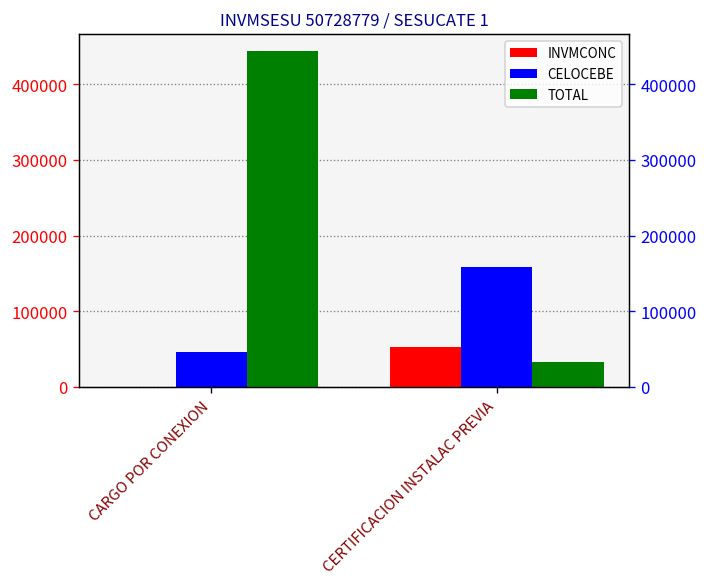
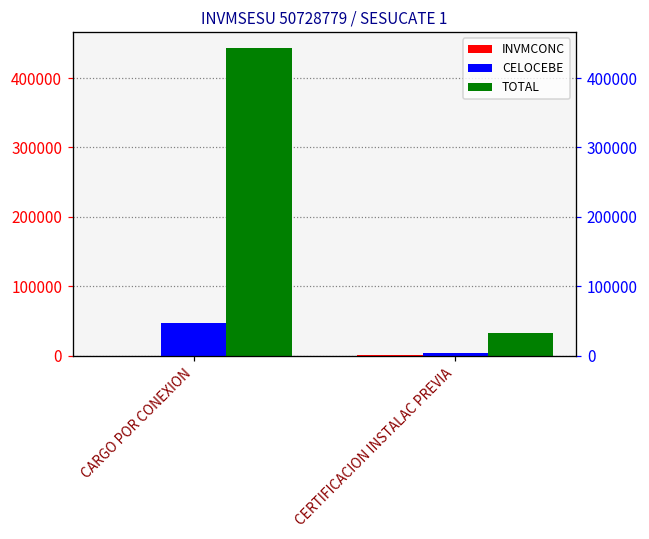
INVMCONC, CERTIFICACION INSTALAC PREVIA: 50000 -> 0
CELOCEBE, CERTIFICACION INSTALAC PREVIA: 160000 -> 0
